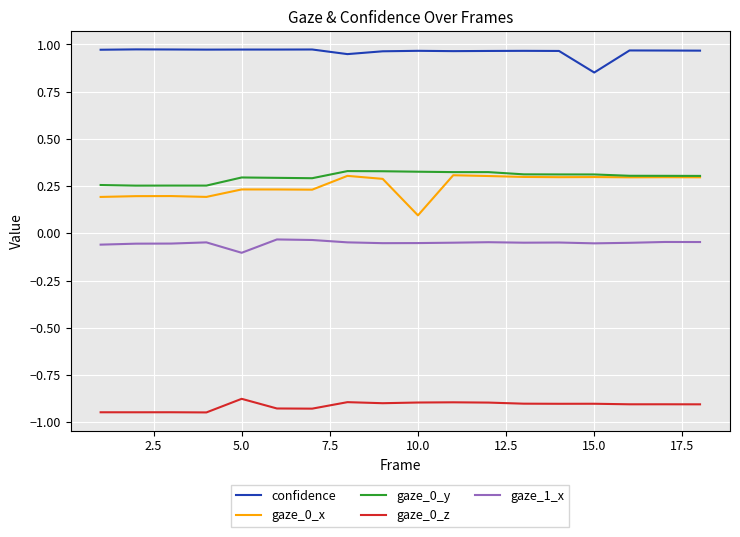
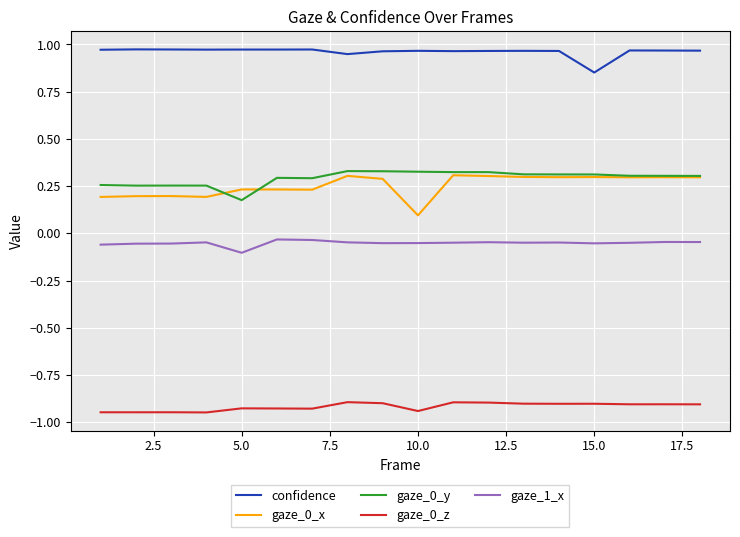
gaze_0_y, 5.0: 0.30 -> 0.18
gaze_0_z, 5.0: -0.88 -> -0.93
gaze_0_z, 10.0: -0.90 -> -0.94
